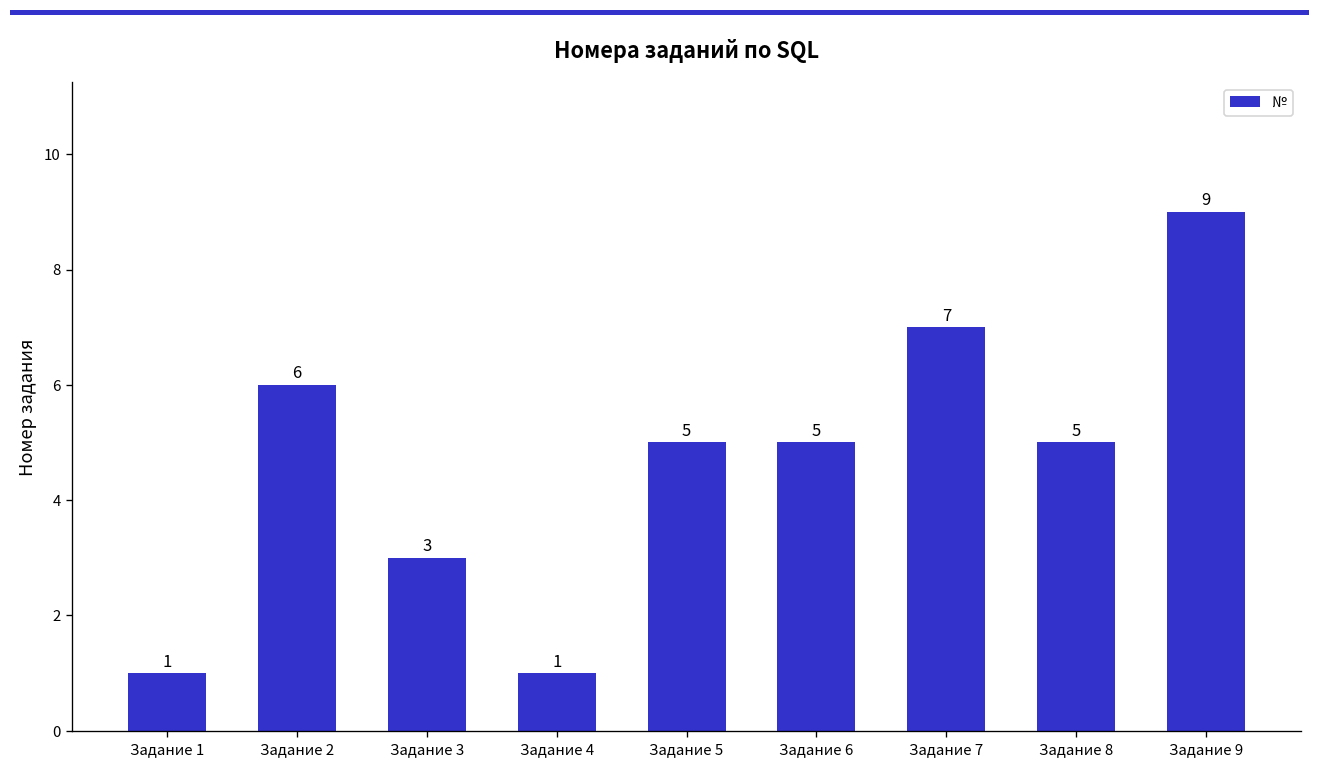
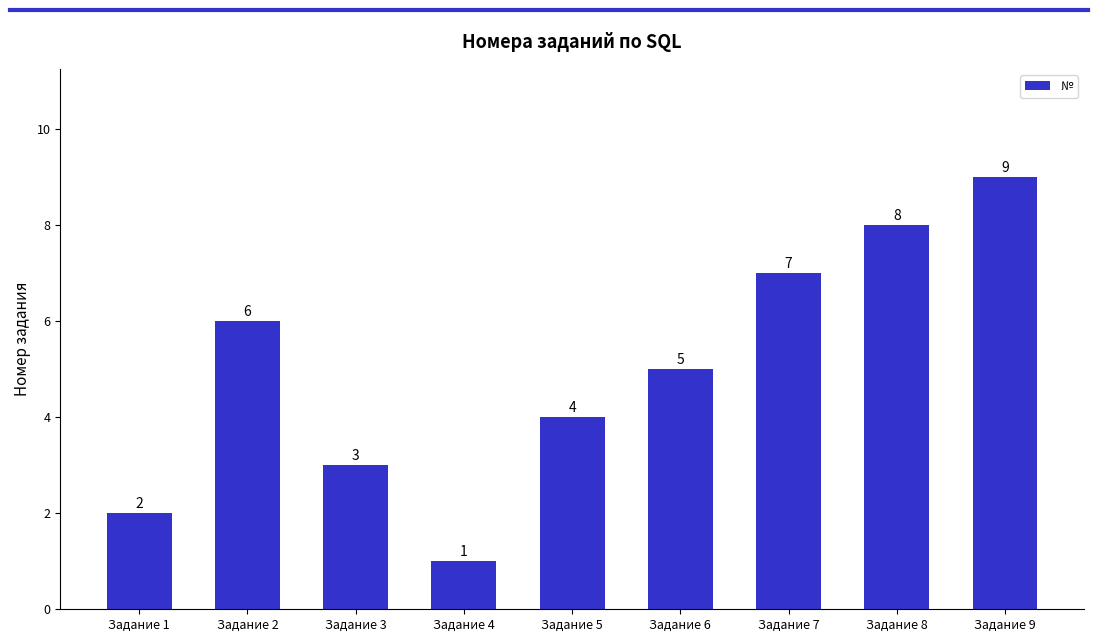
Задание 1: 1 -> 2
Задание 5: 5 -> 4
Задание 8: 5 -> 8
